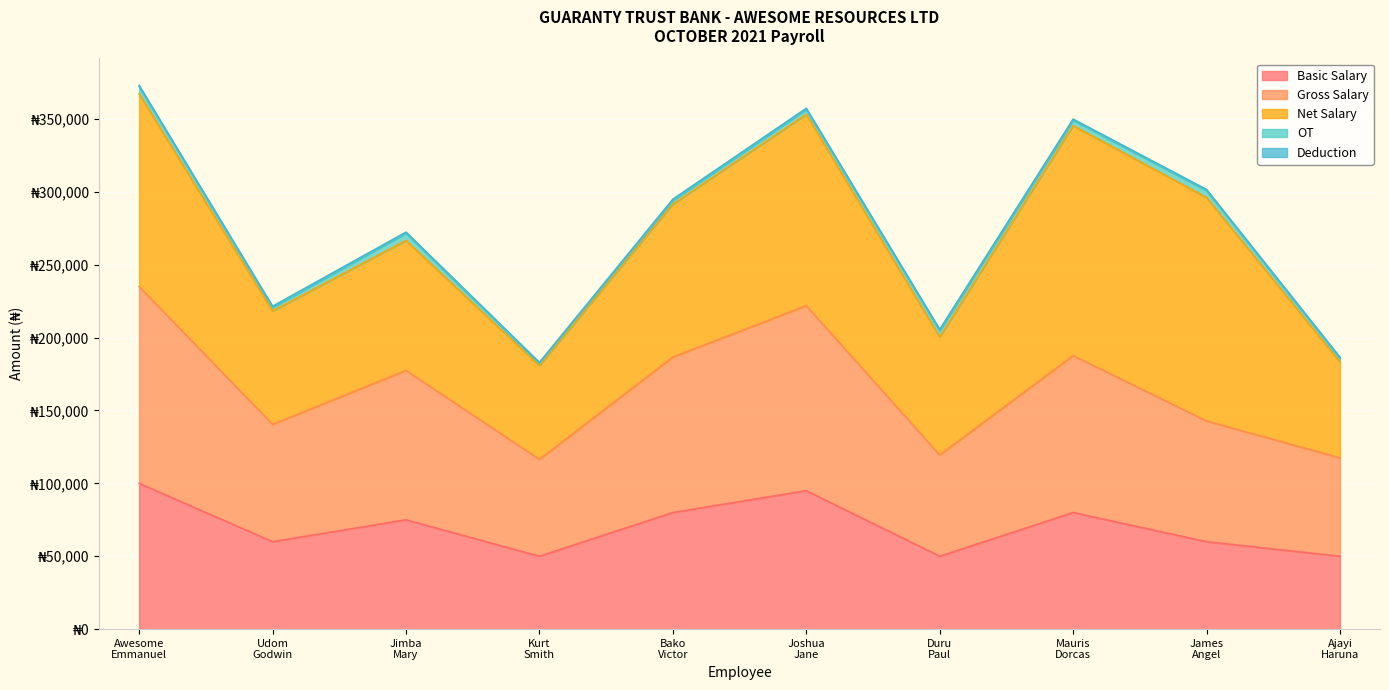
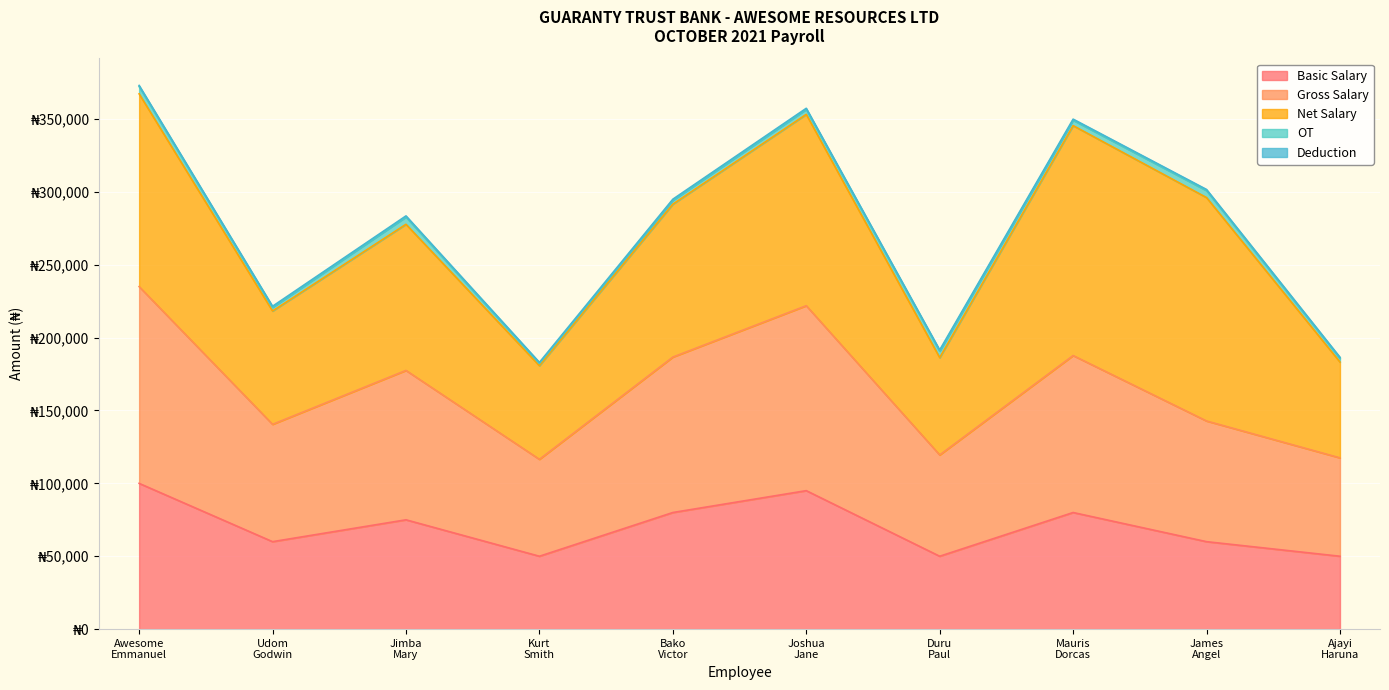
Net Salary, Jimba Mary: ₦89,000 -> ₦100,000
Net Salary, Duru Paul: ₦81,000 -> ₦67,000
